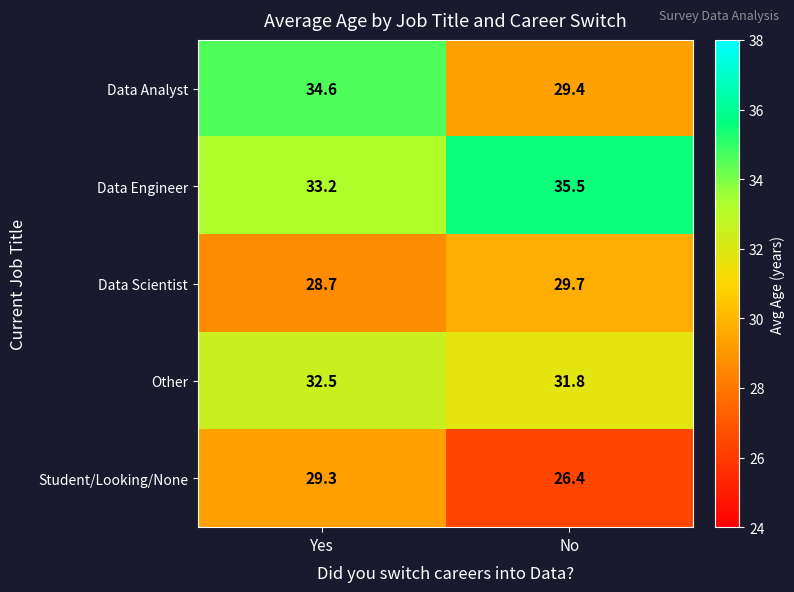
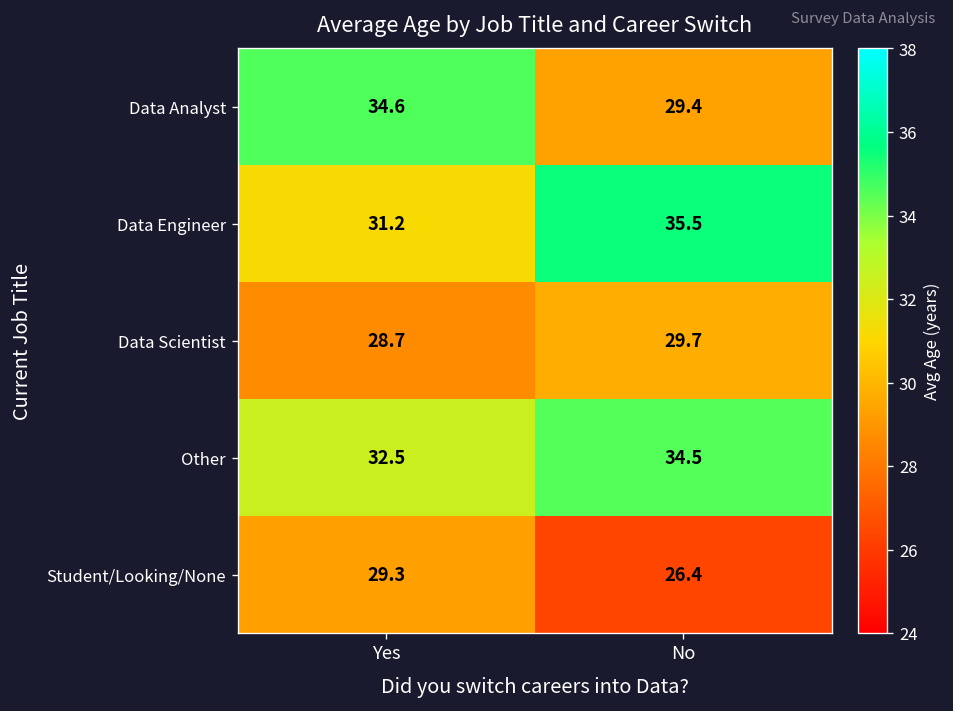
Data Engineer, Yes: 33.2 -> 31.2
Other, No: 31.8 -> 34.5
